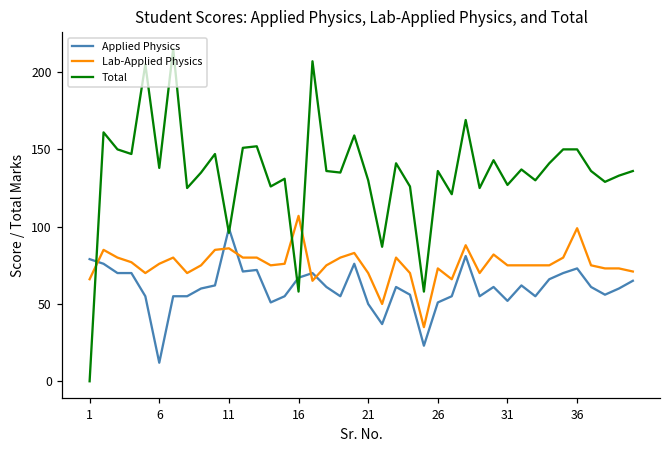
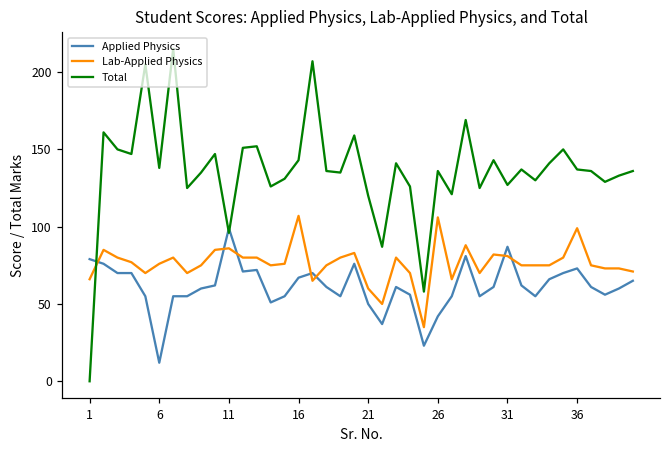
Total, 16: 58 -> 143
Lab-Applied Physics, 21: 70 -> 60
Total, 21: 130 -> 120
Applied Physics, 26: 51 -> 42
Lab-Applied Physics, 26: 73 -> 106
Applied Physics, 31: 52 -> 87
Lab-Applied Physics, 31: 75 -> 81
Total, 36: 150 -> 137
